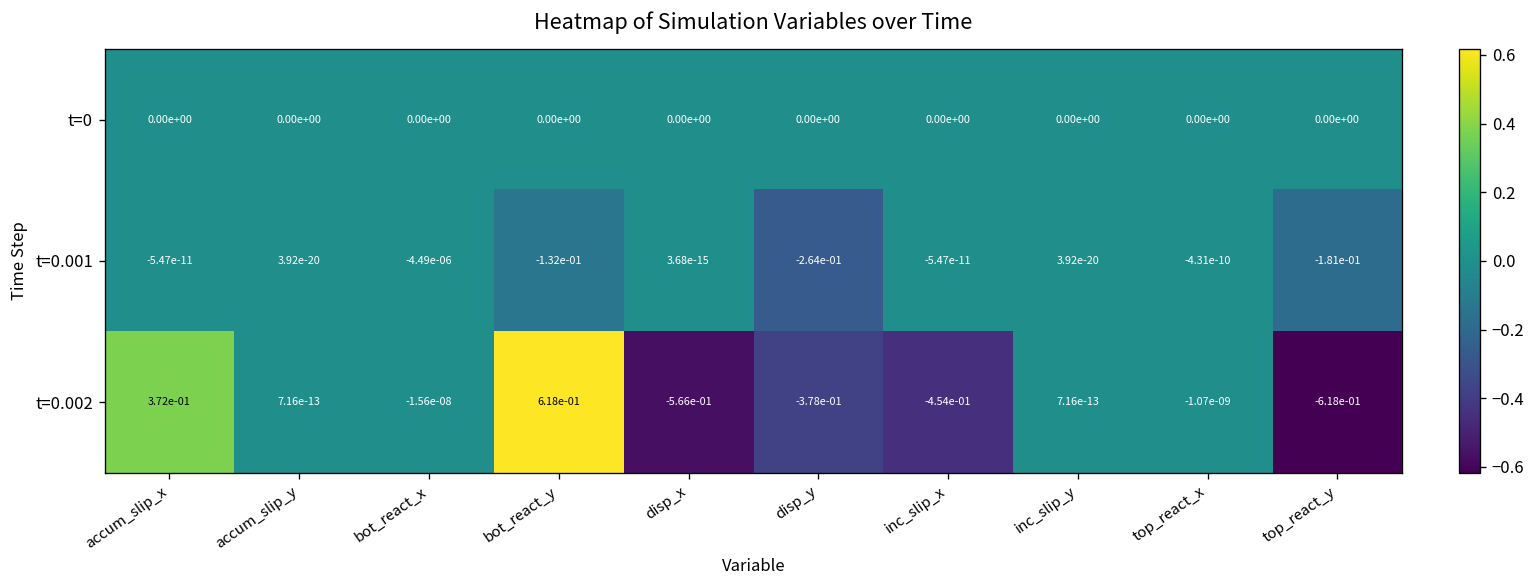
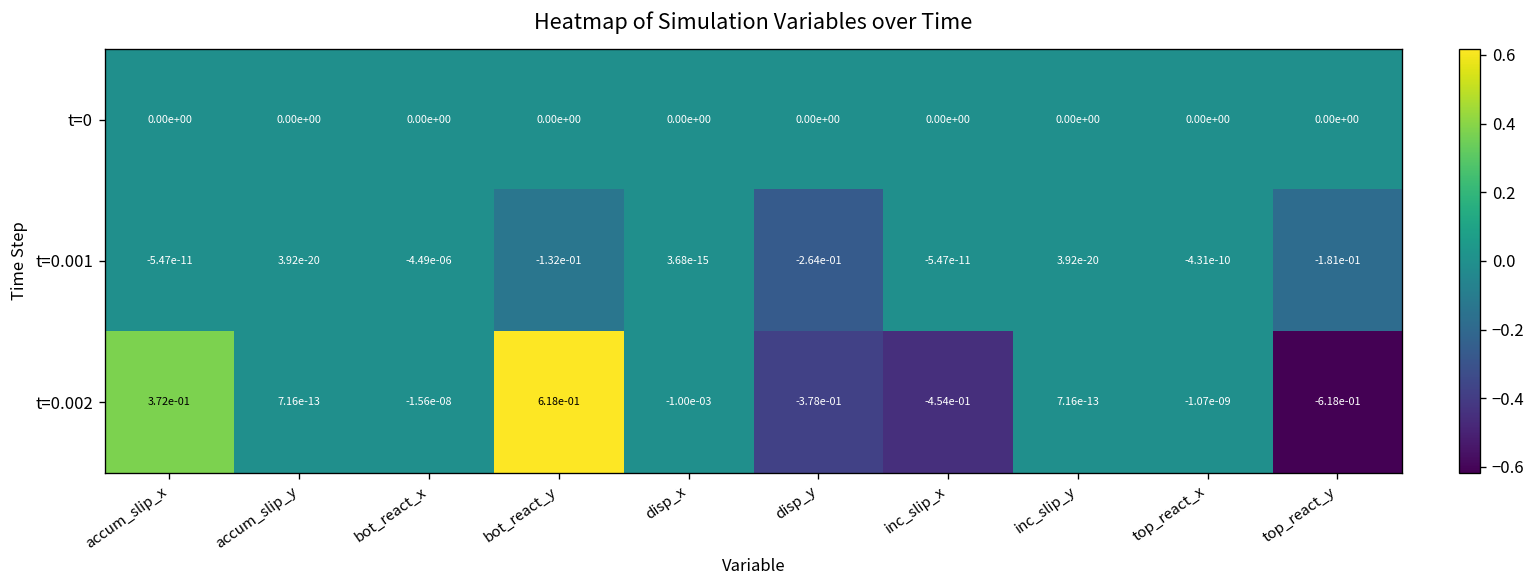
t=0.002, disp_x: -5.66e-01 -> -1.00e-03
